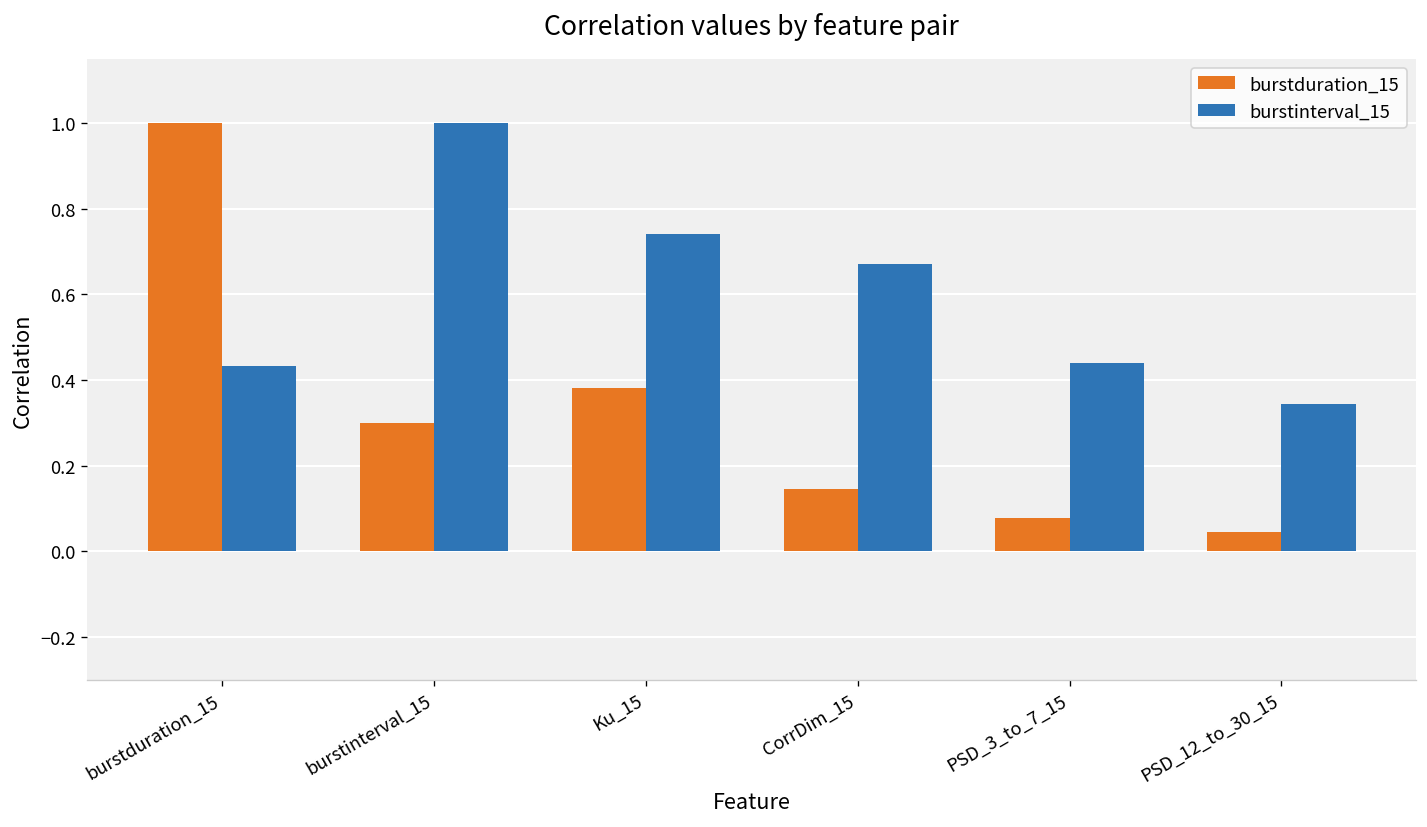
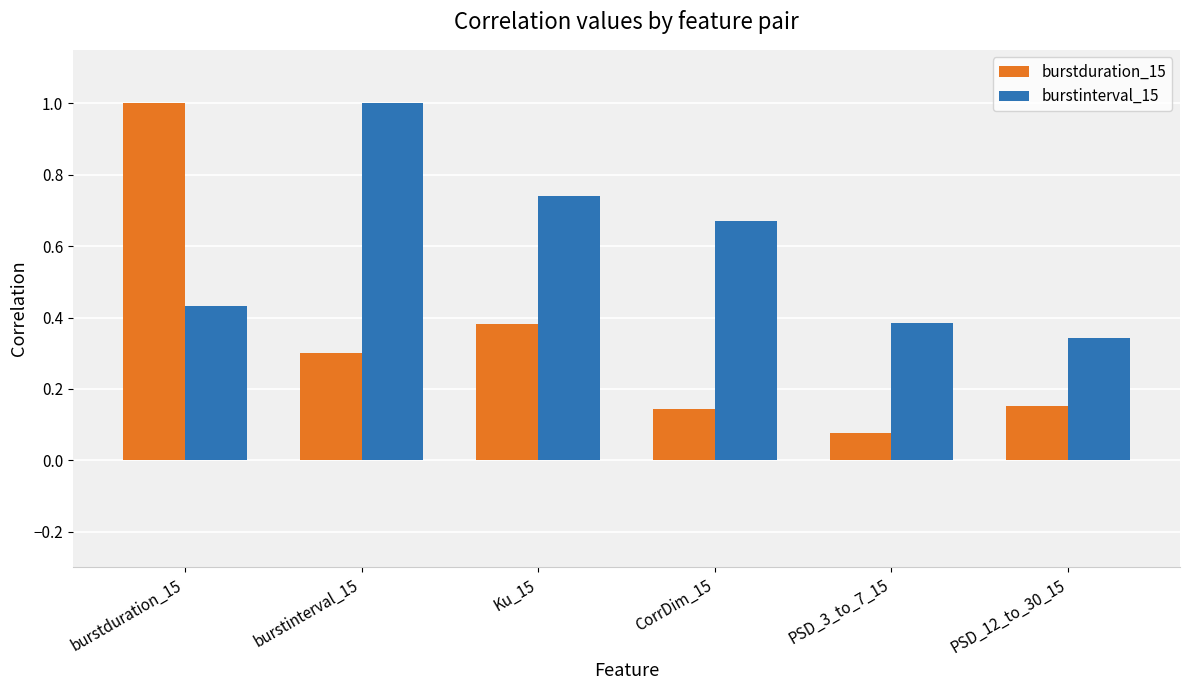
burstinterval_15, PSD_3_to_7_15: 0.44 -> 0.38
burstduration_15, PSD_12_to_30_15: 0.04 -> 0.15
